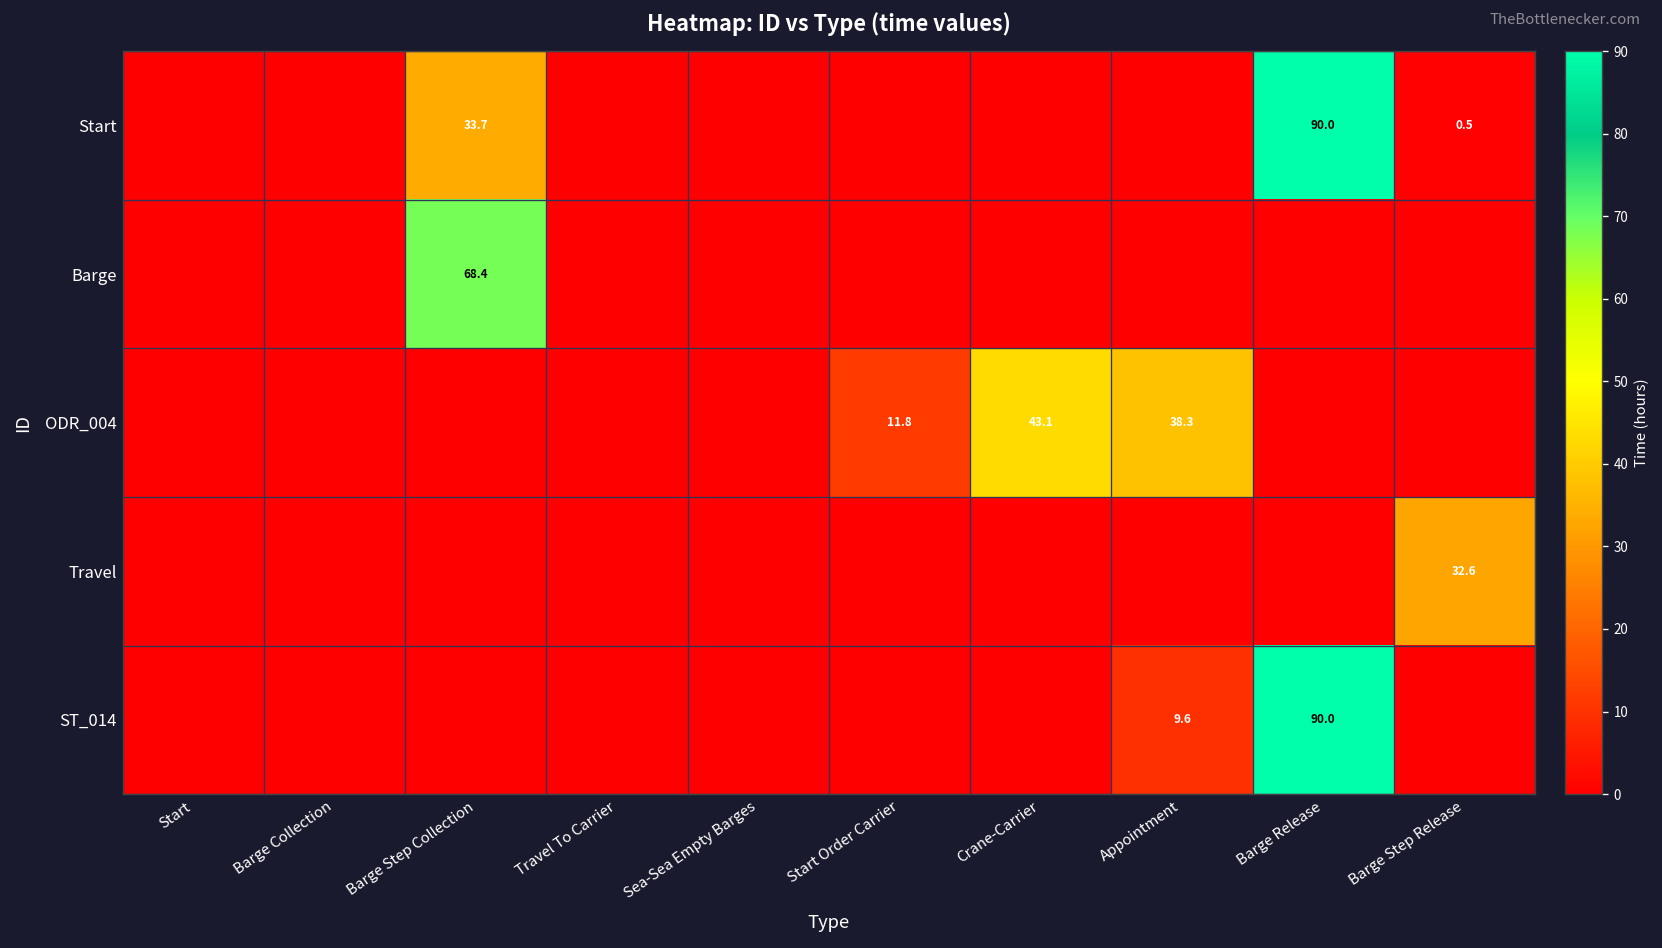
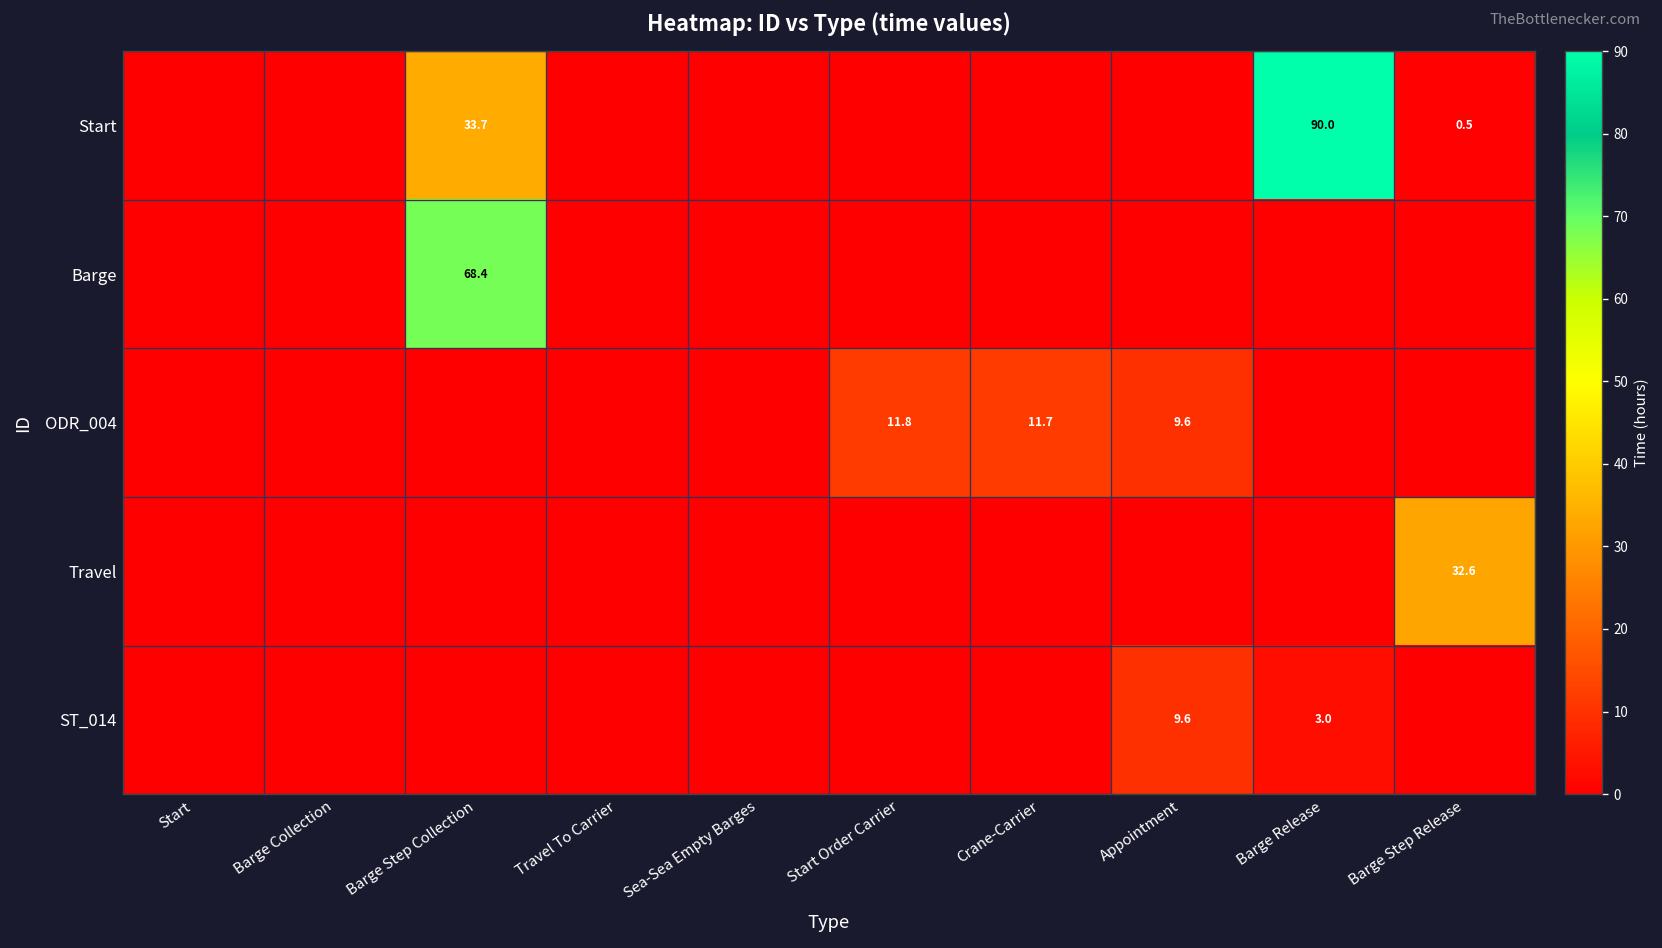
ODR_004, Crane-Carrier: 43.1 -> 11.7
ODR_004, Appointment: 38.3 -> 9.6
ST_014, Barge Release: 90.0 -> 3.0
